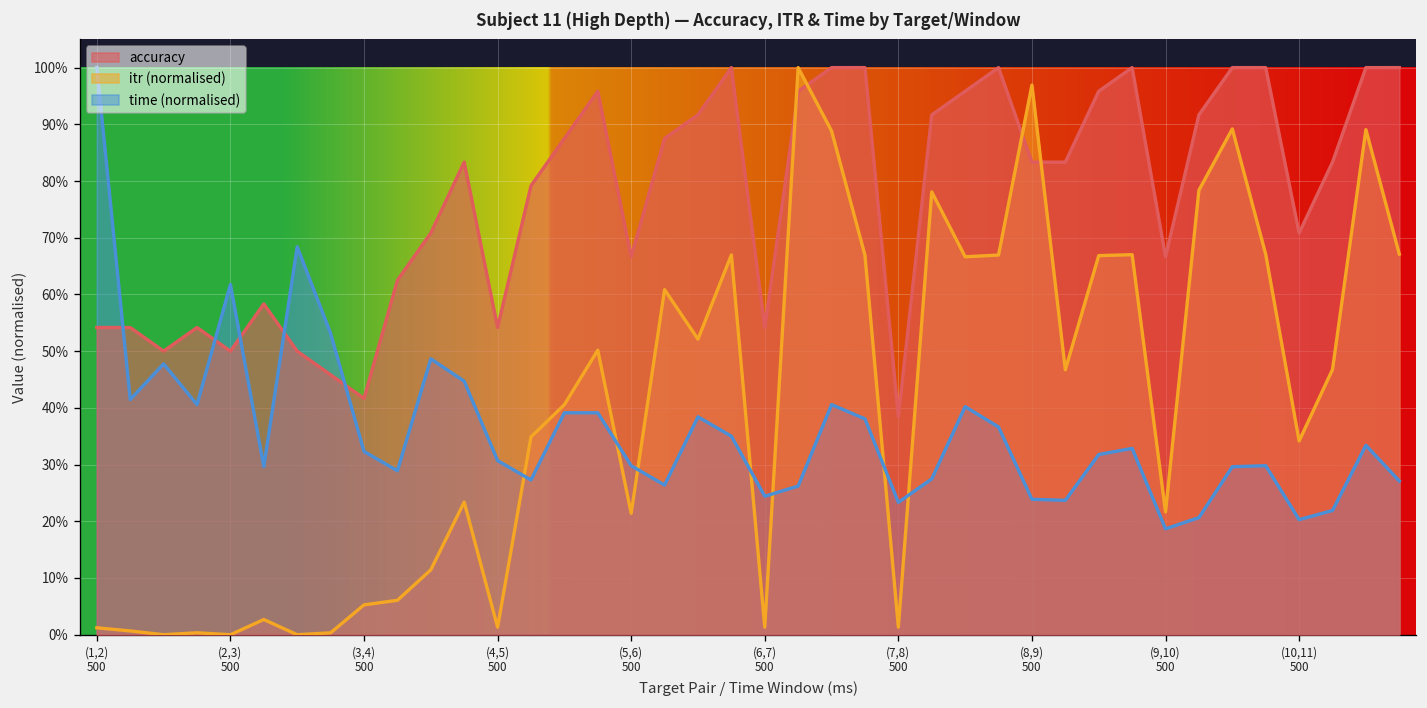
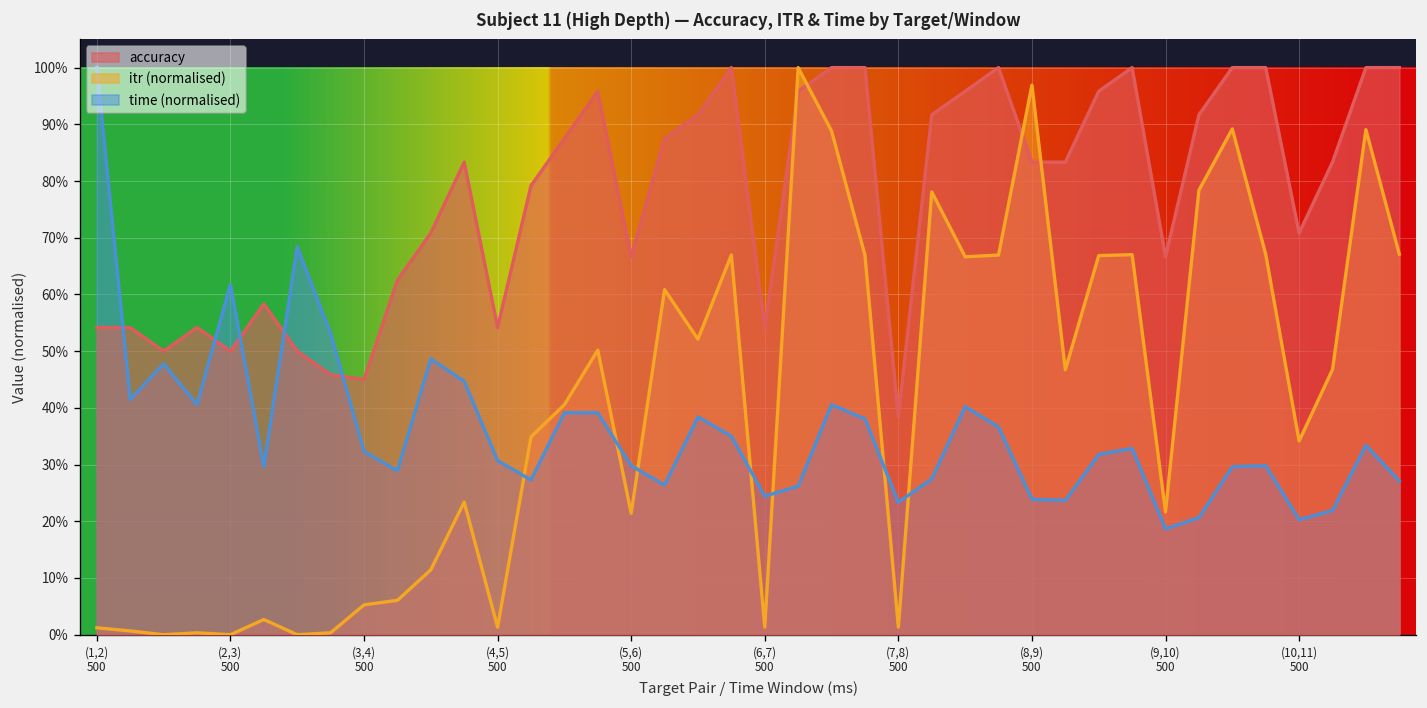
accuracy, (3,4) 500: 42% -> 45%
